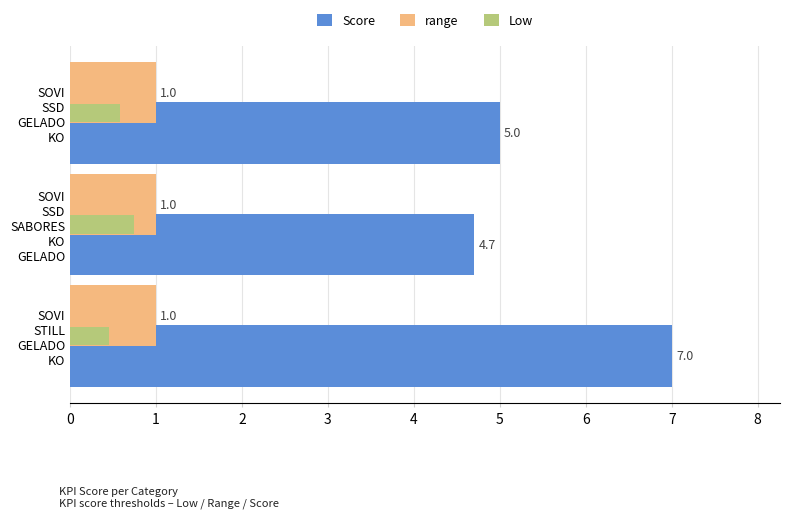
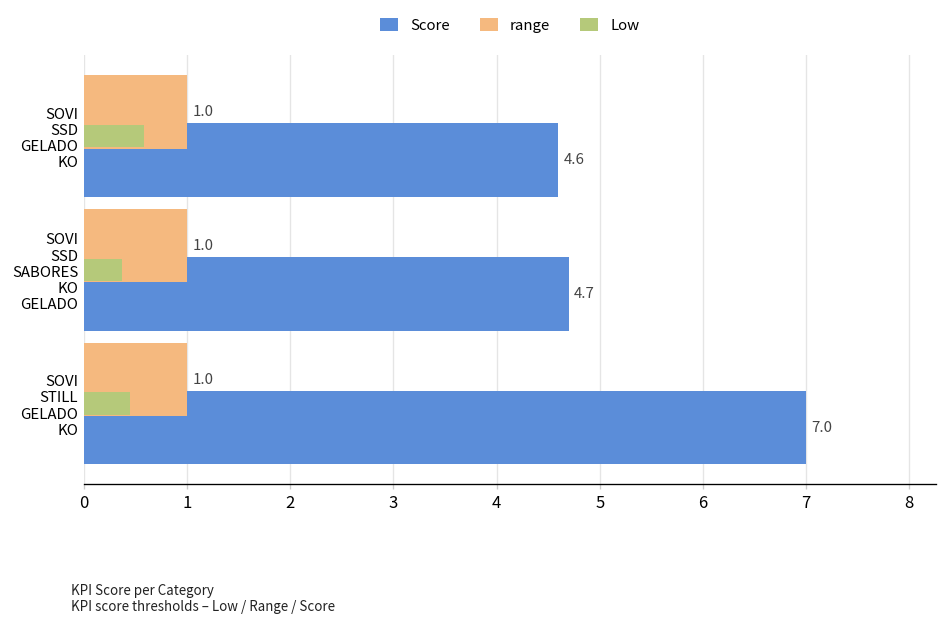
Score, SOVI SSD GELADO KO: 5.0 -> 4.6
Low, SOVI SSD SABORES KO GELADO: 0.8 -> 0.4
